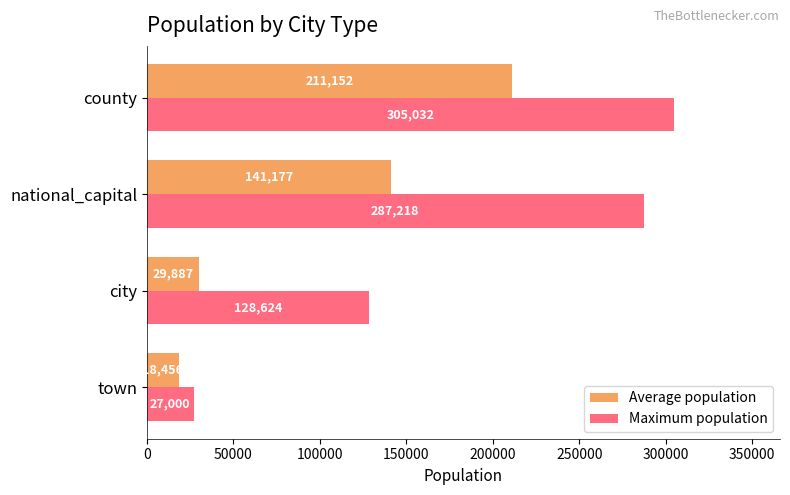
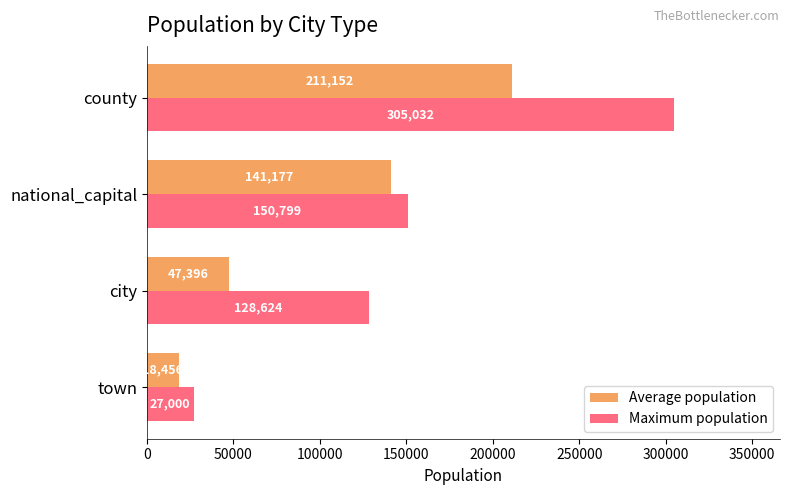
Maximum population, national_capital: 287,218 -> 150,799
Average population, city: 29,887 -> 47,396
